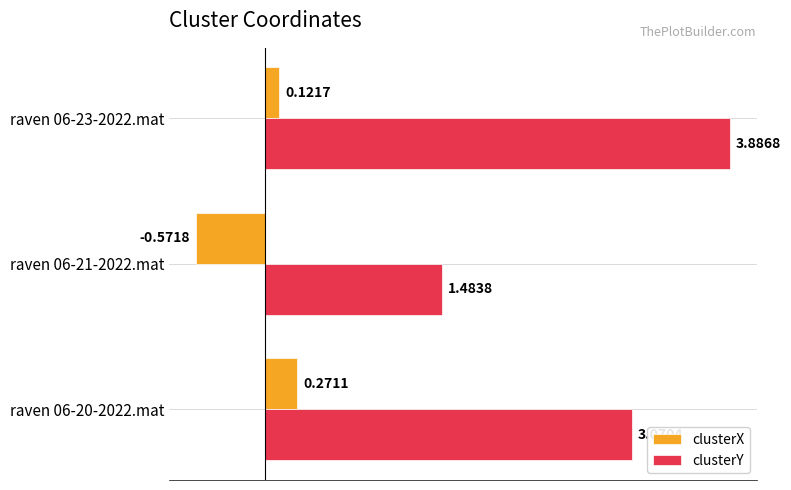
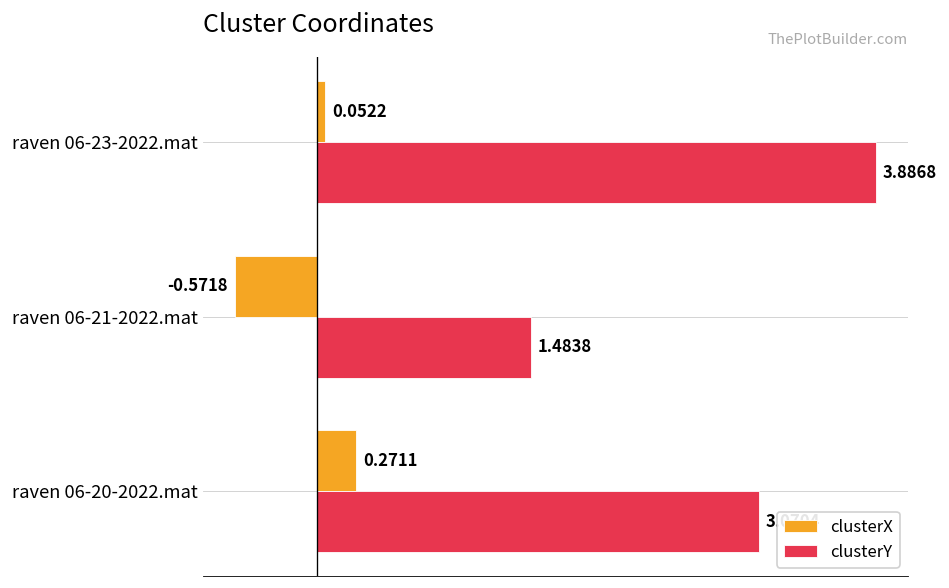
clusterX, raven 06-23-2022.mat: 0.1217 -> 0.0522
